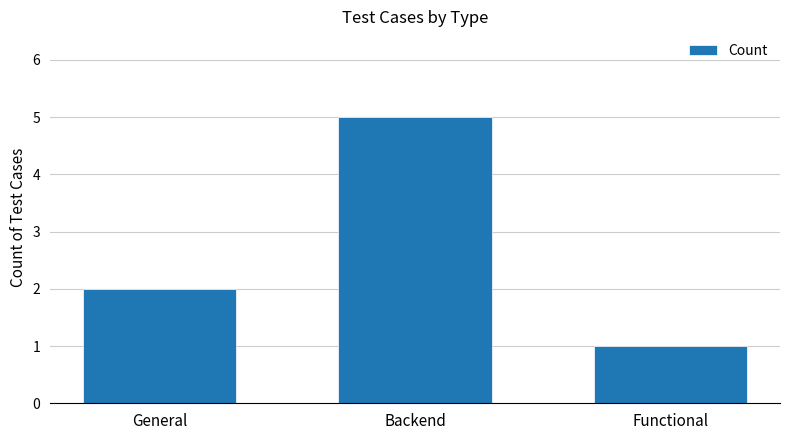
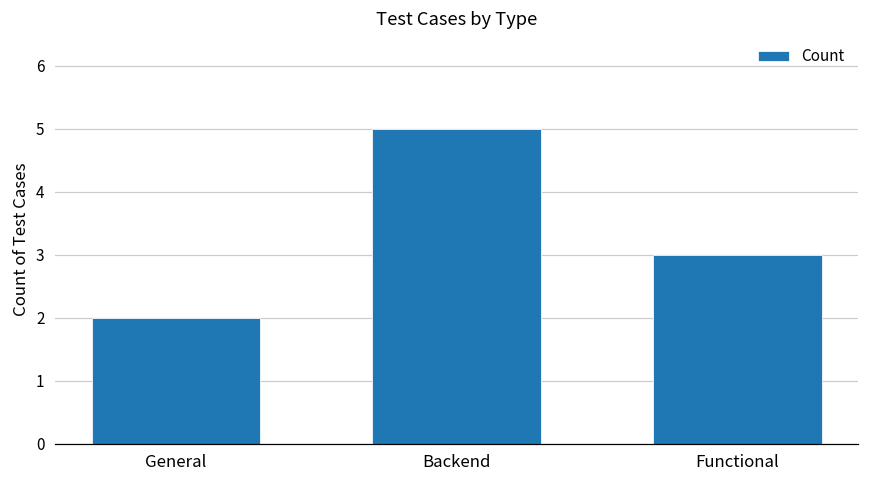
Functional: 1 -> 3
